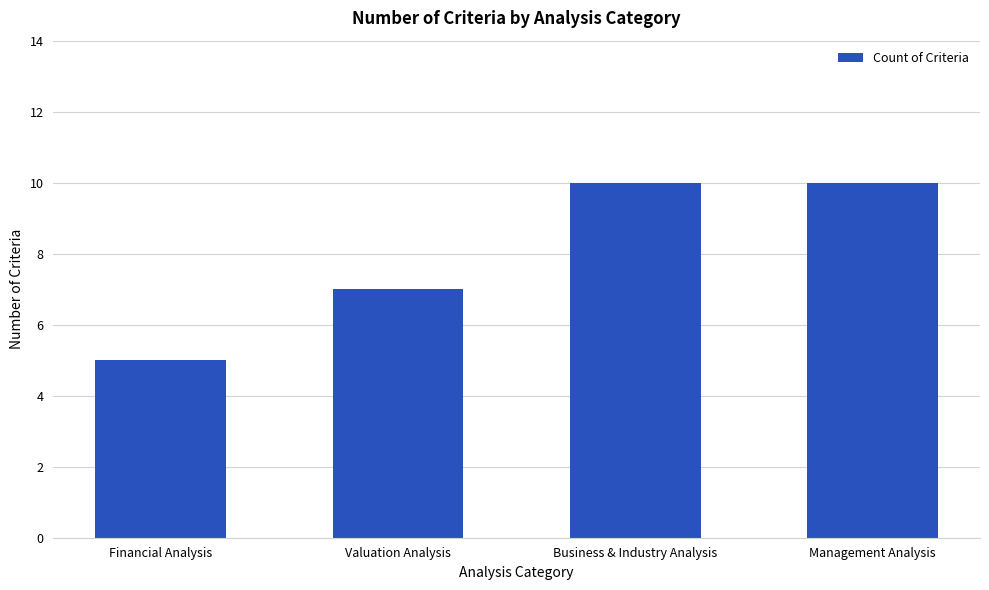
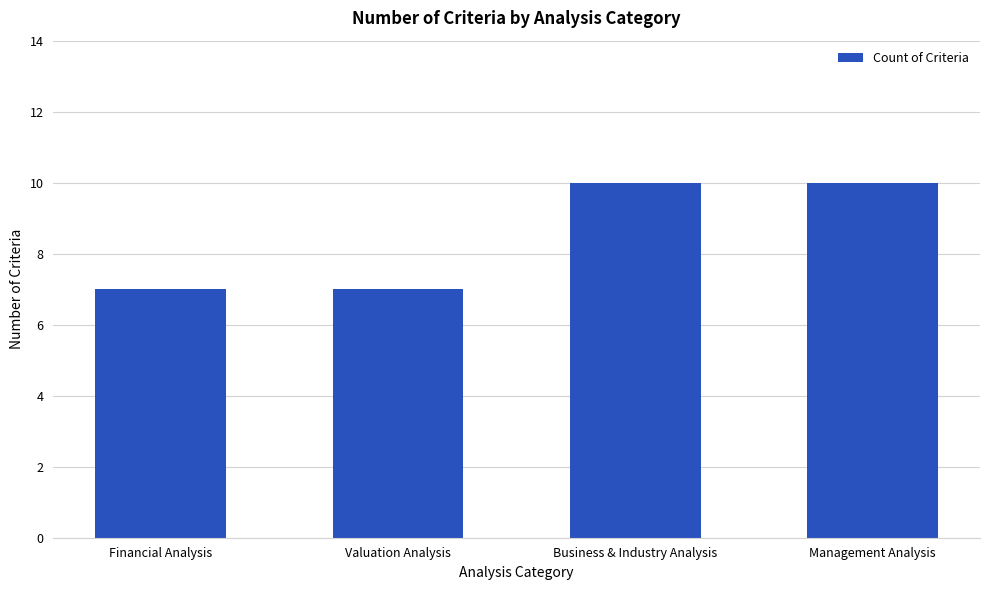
Financial Analysis: 5 -> 7
